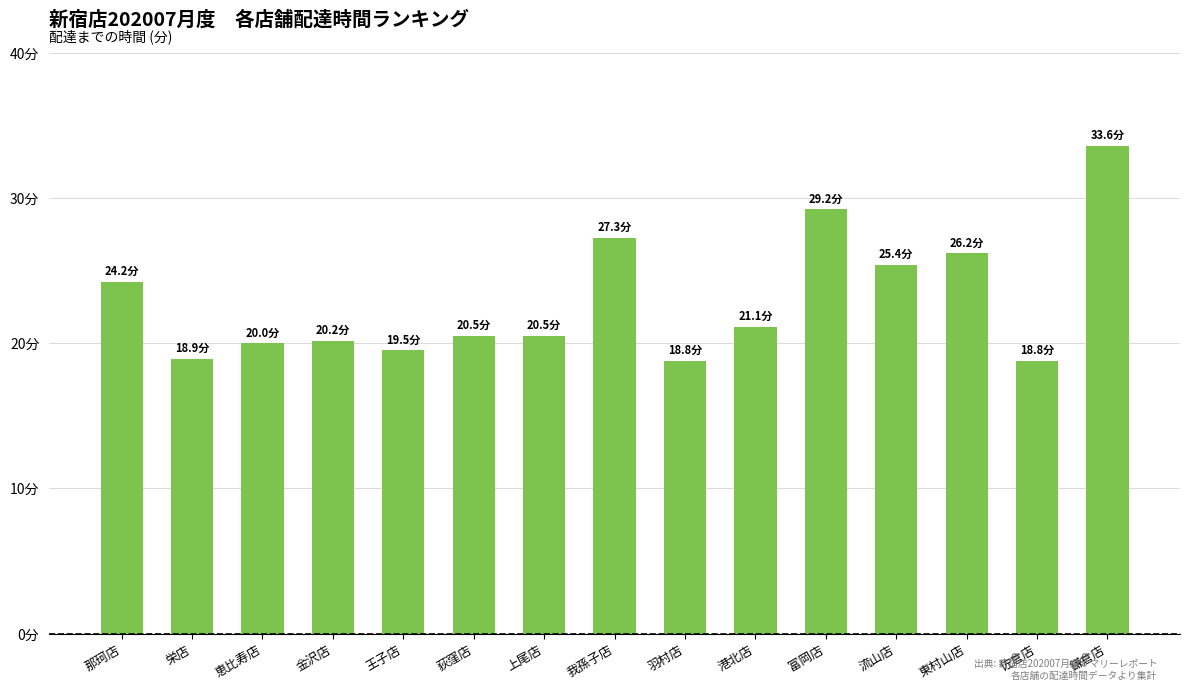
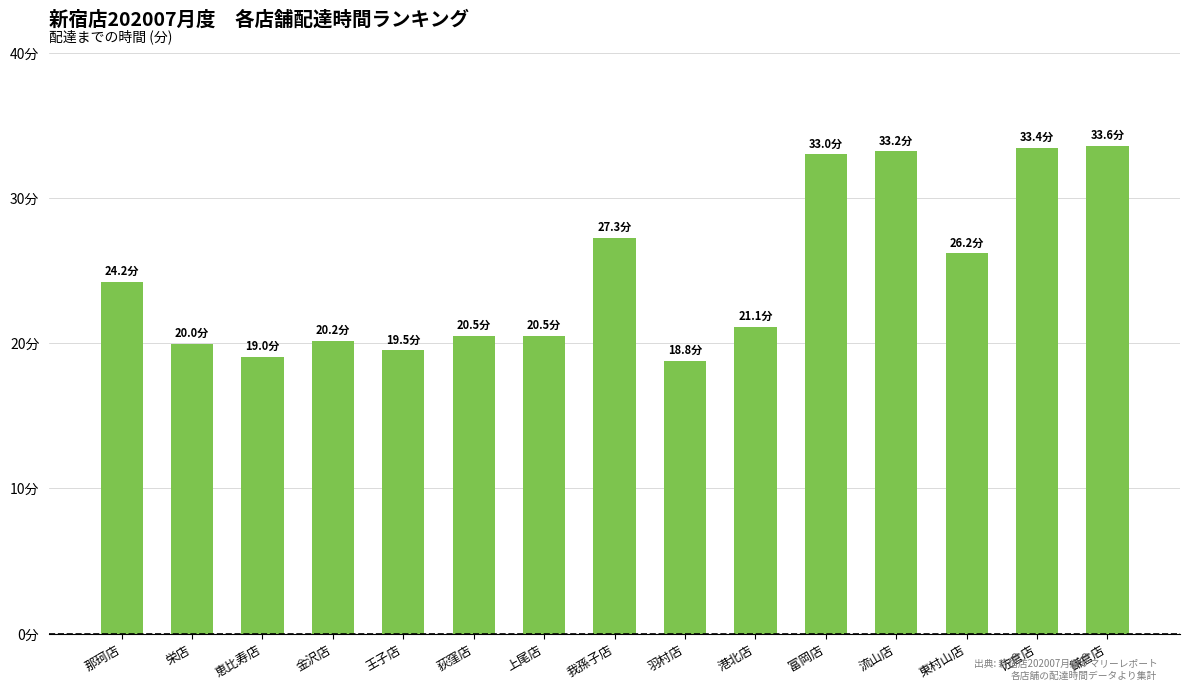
栄店: 18.9分 -> 20.0分
恵比寿店: 20.0分 -> 19.0分
富岡店: 29.2分 -> 33.0分
流山店: 25.4分 -> 33.2分
佐倉店: 18.8分 -> 33.4分
